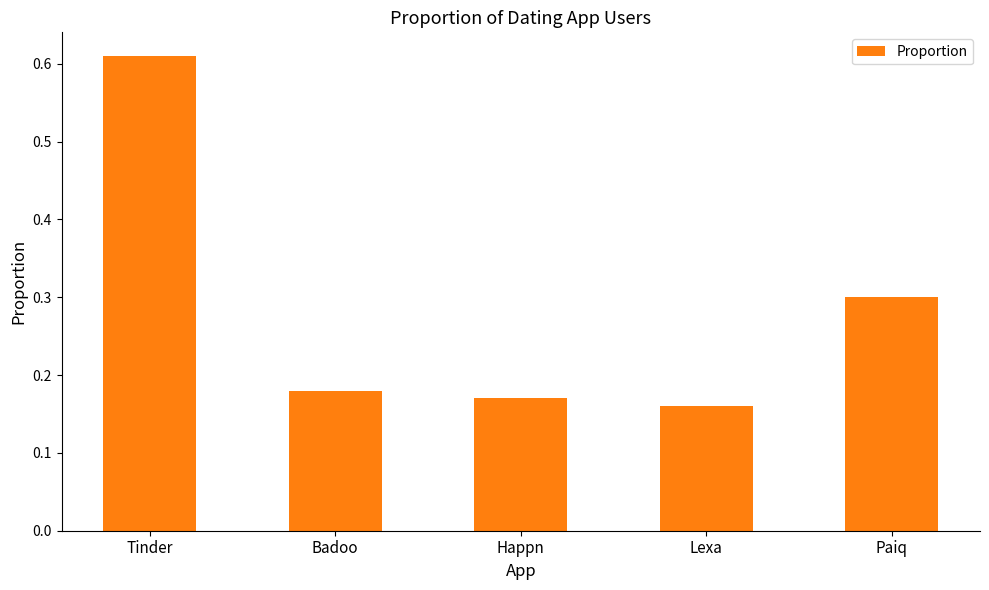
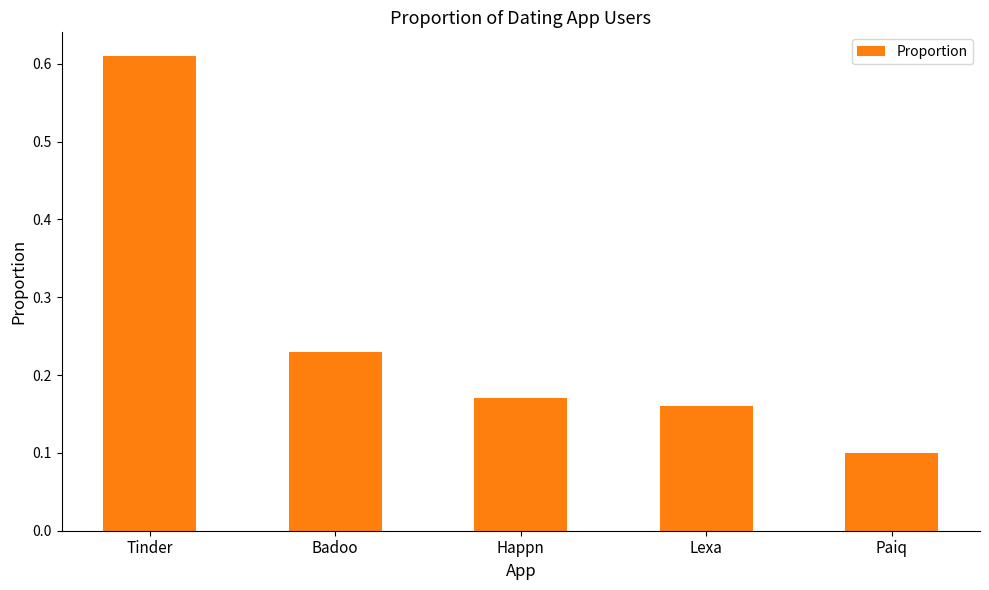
Badoo: 0.18 -> 0.23
Paiq: 0.3 -> 0.1
